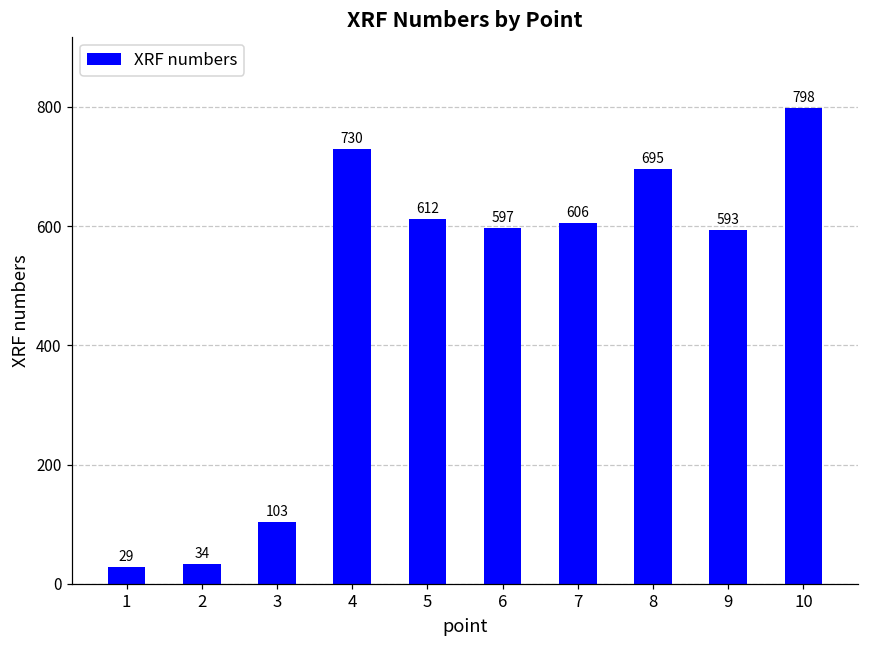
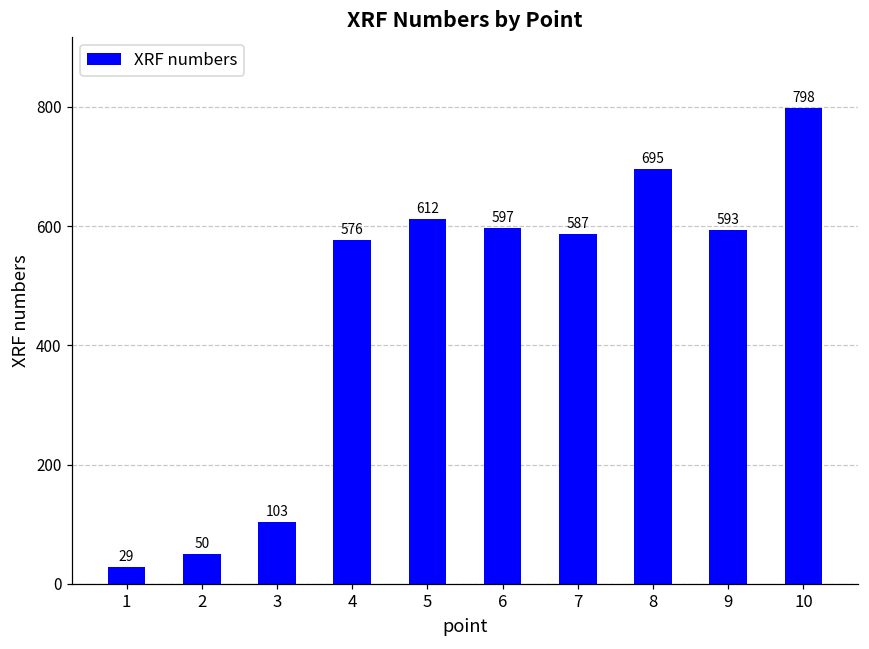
2: 34 -> 50
4: 730 -> 576
7: 606 -> 587
